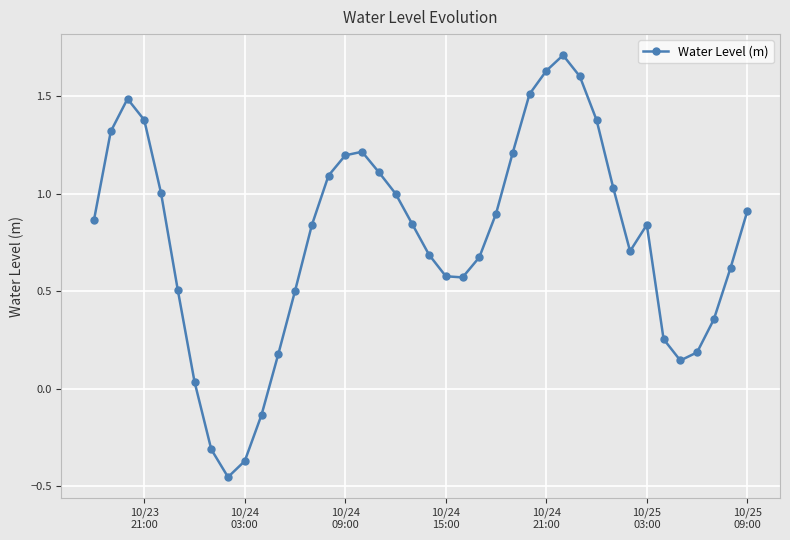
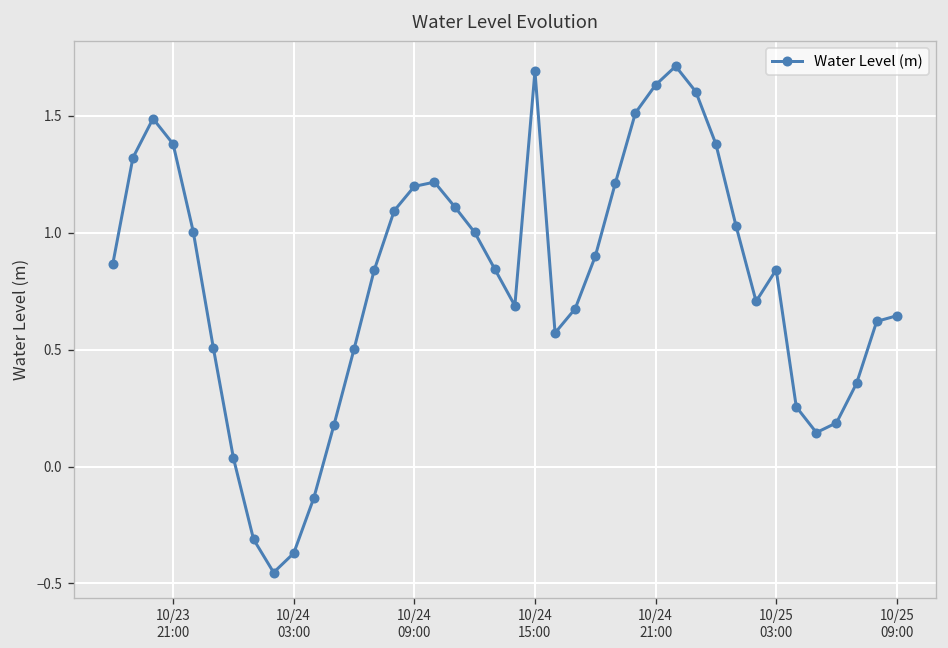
10/24 15:00: 0.58 -> 1.69
10/25 09:00: 0.91 -> 0.64
